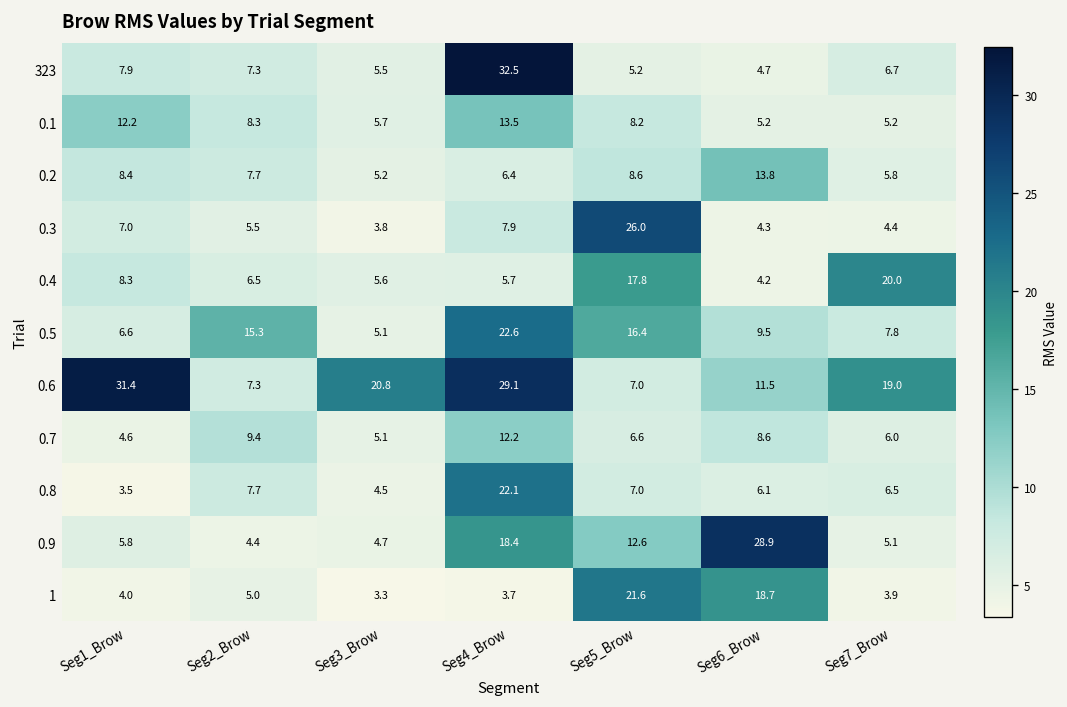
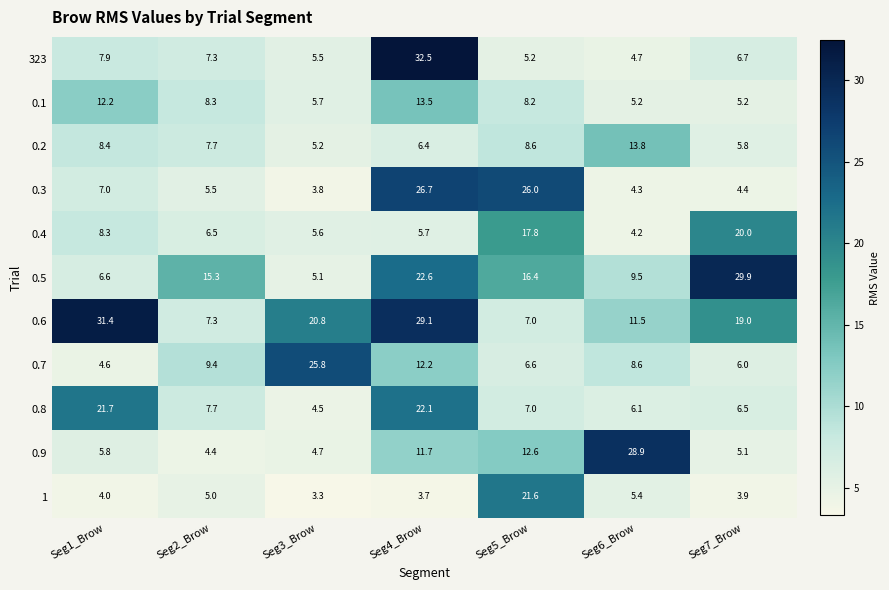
0.3, Seg4_Brow: 7.9 -> 26.7
0.5, Seg7_Brow: 7.8 -> 29.9
0.7, Seg3_Brow: 5.1 -> 25.8
0.8, Seg1_Brow: 3.5 -> 21.7
0.9, Seg4_Brow: 18.4 -> 11.7
1, Seg6_Brow: 18.7 -> 5.4
